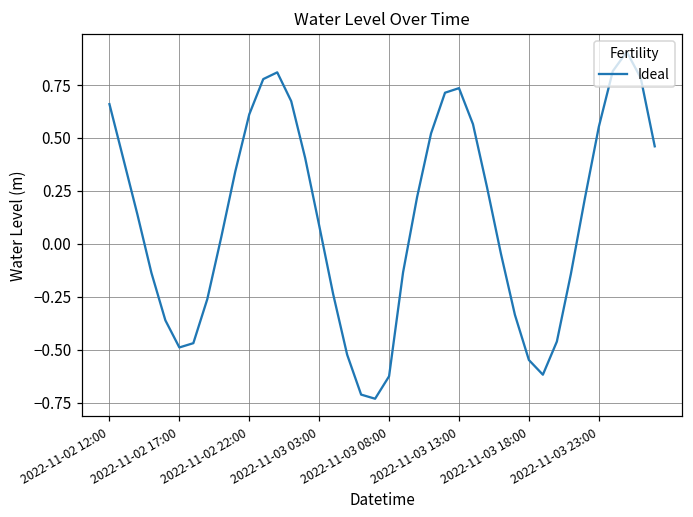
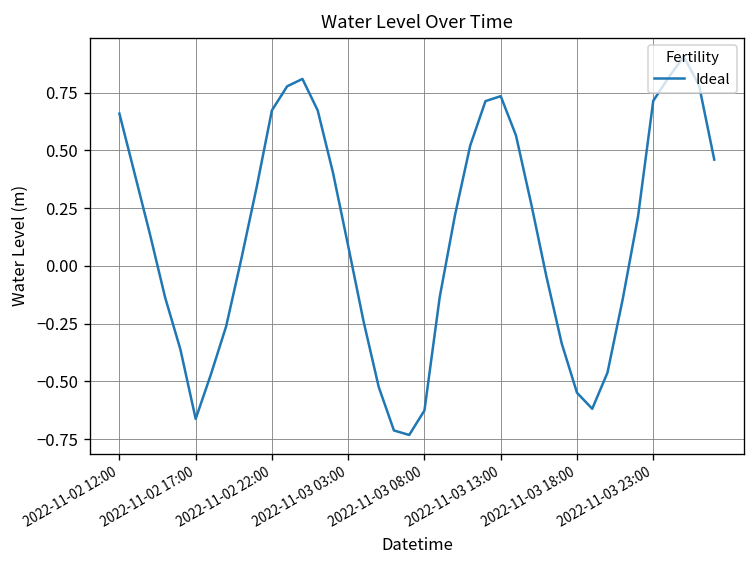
2022-11-02 17:00: -0.49 -> -0.66
2022-11-02 22:00: 0.61 -> 0.67
2022-11-03 23:00: 0.55 -> 0.71
